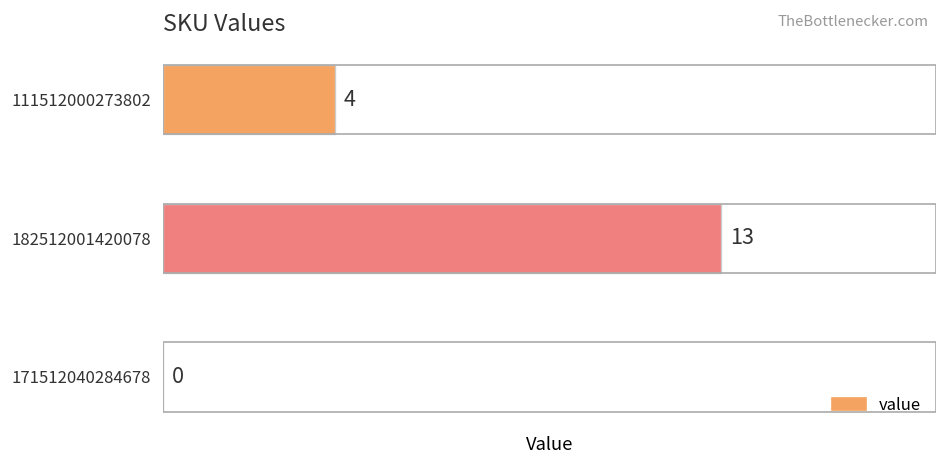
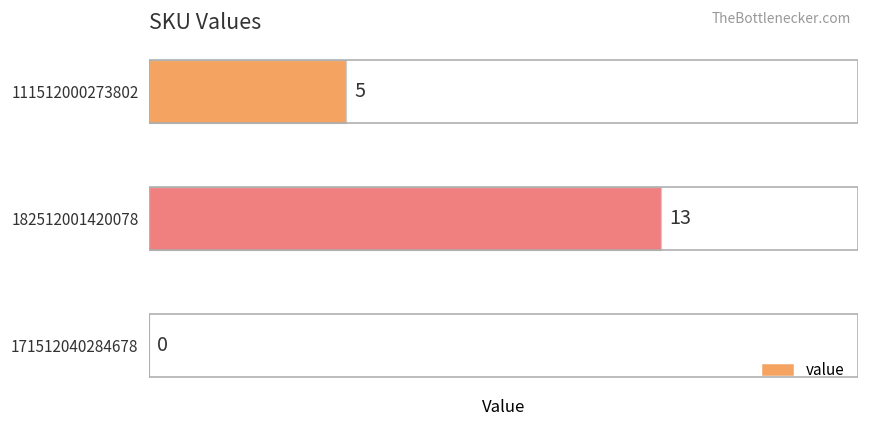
111512000273802: 4 -> 5
